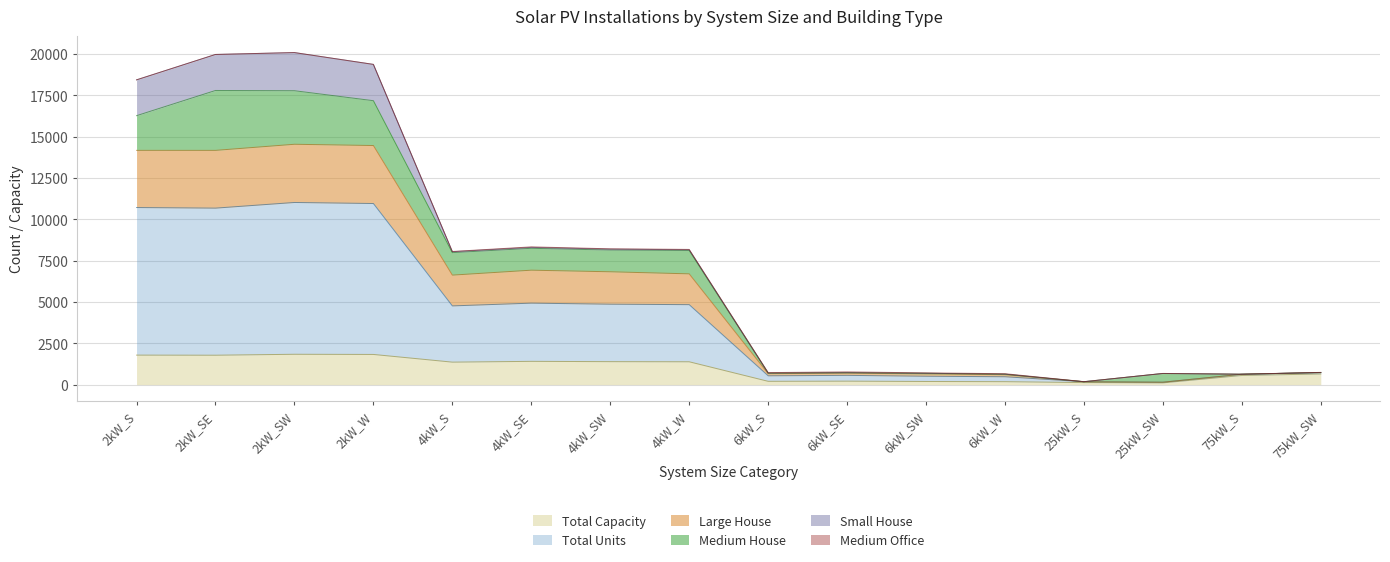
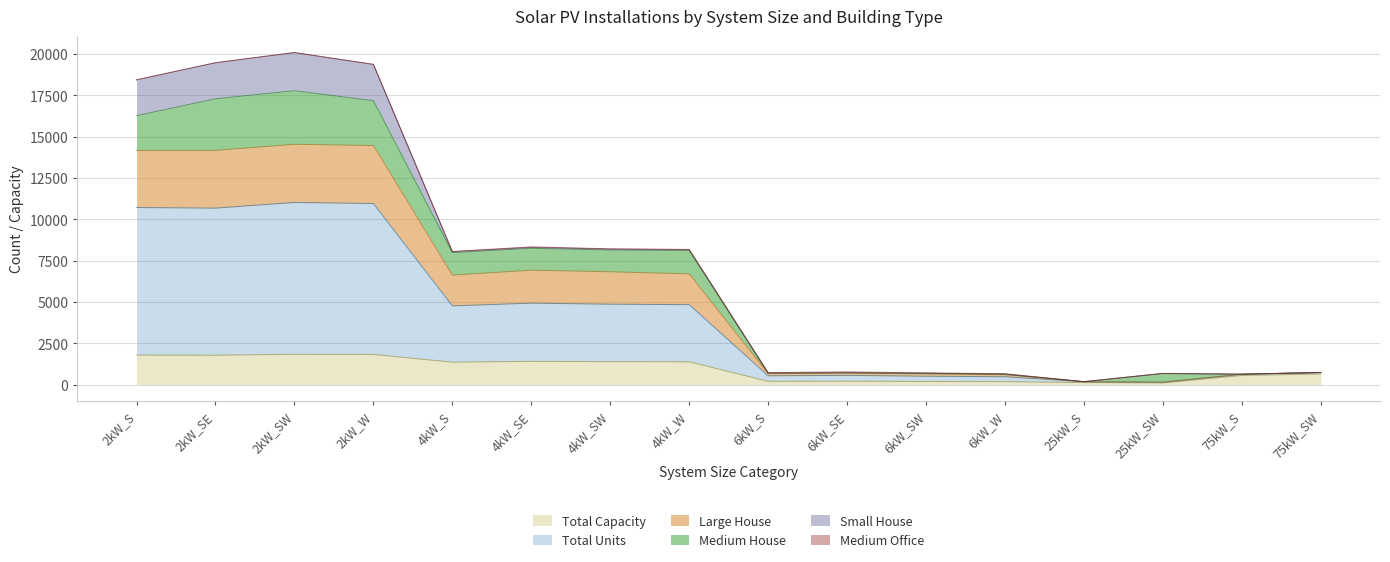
Medium House, 2kW_SE: 3600 -> 3100
